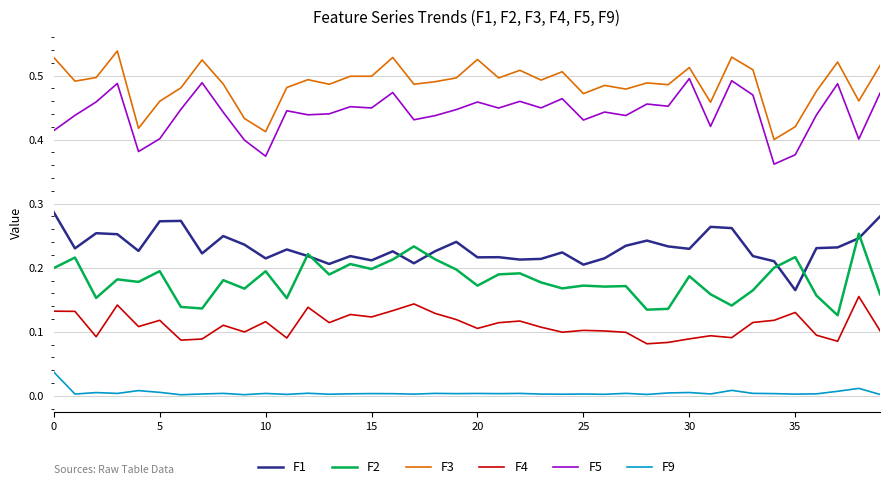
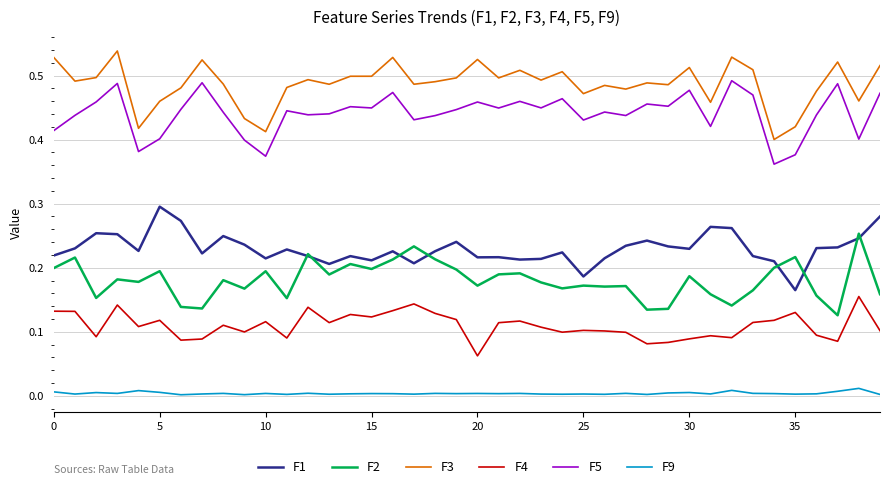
F1, 0: 0.29 -> 0.22
F9, 0: 0.04 -> 0.01
F1, 5: 0.27 -> 0.30
F4, 20: 0.11 -> 0.06
F1, 25: 0.20 -> 0.19
F5, 30: 0.50 -> 0.48
